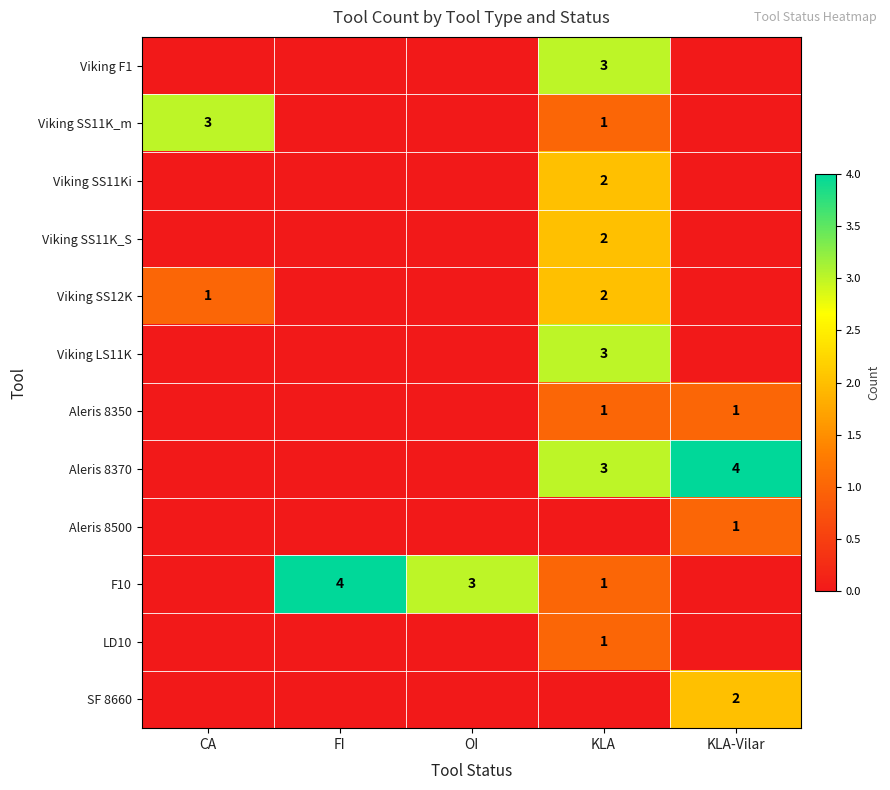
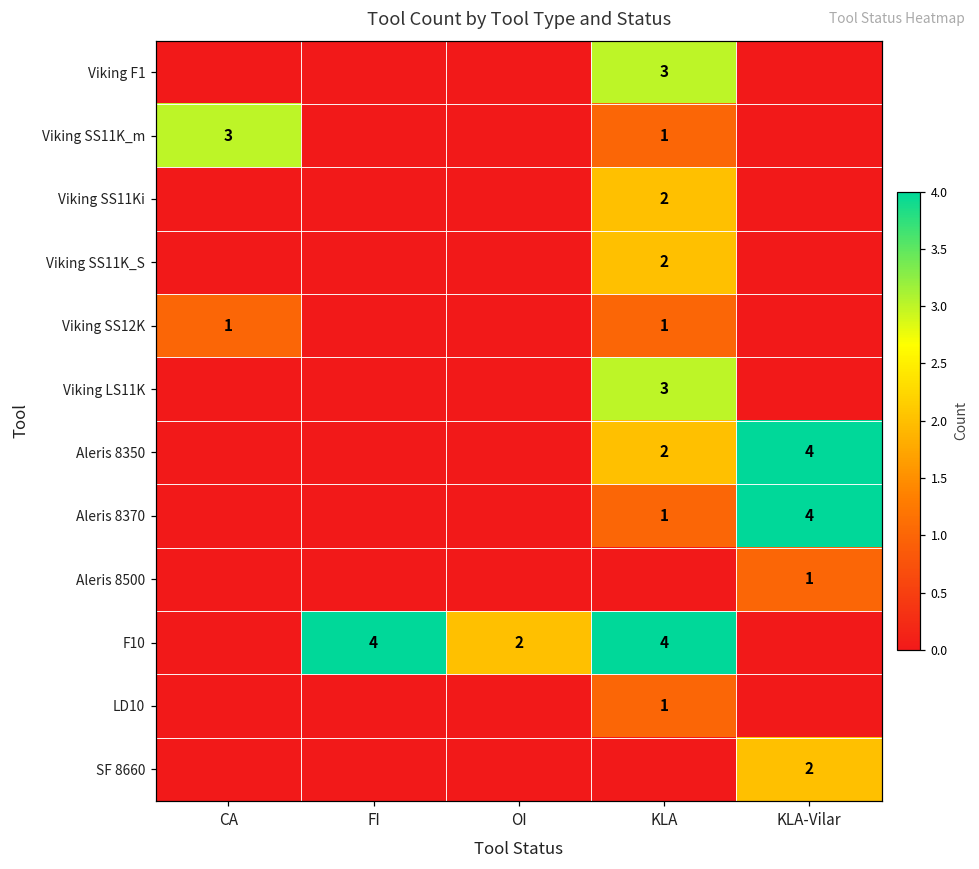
Viking SS12K, KLA: 2 -> 1
Aleris 8350, KLA: 1 -> 2
Aleris 8350, KLA-Vilar: 1 -> 4
Aleris 8370, KLA: 3 -> 1
F10, OI: 3 -> 2
F10, KLA: 1 -> 4
